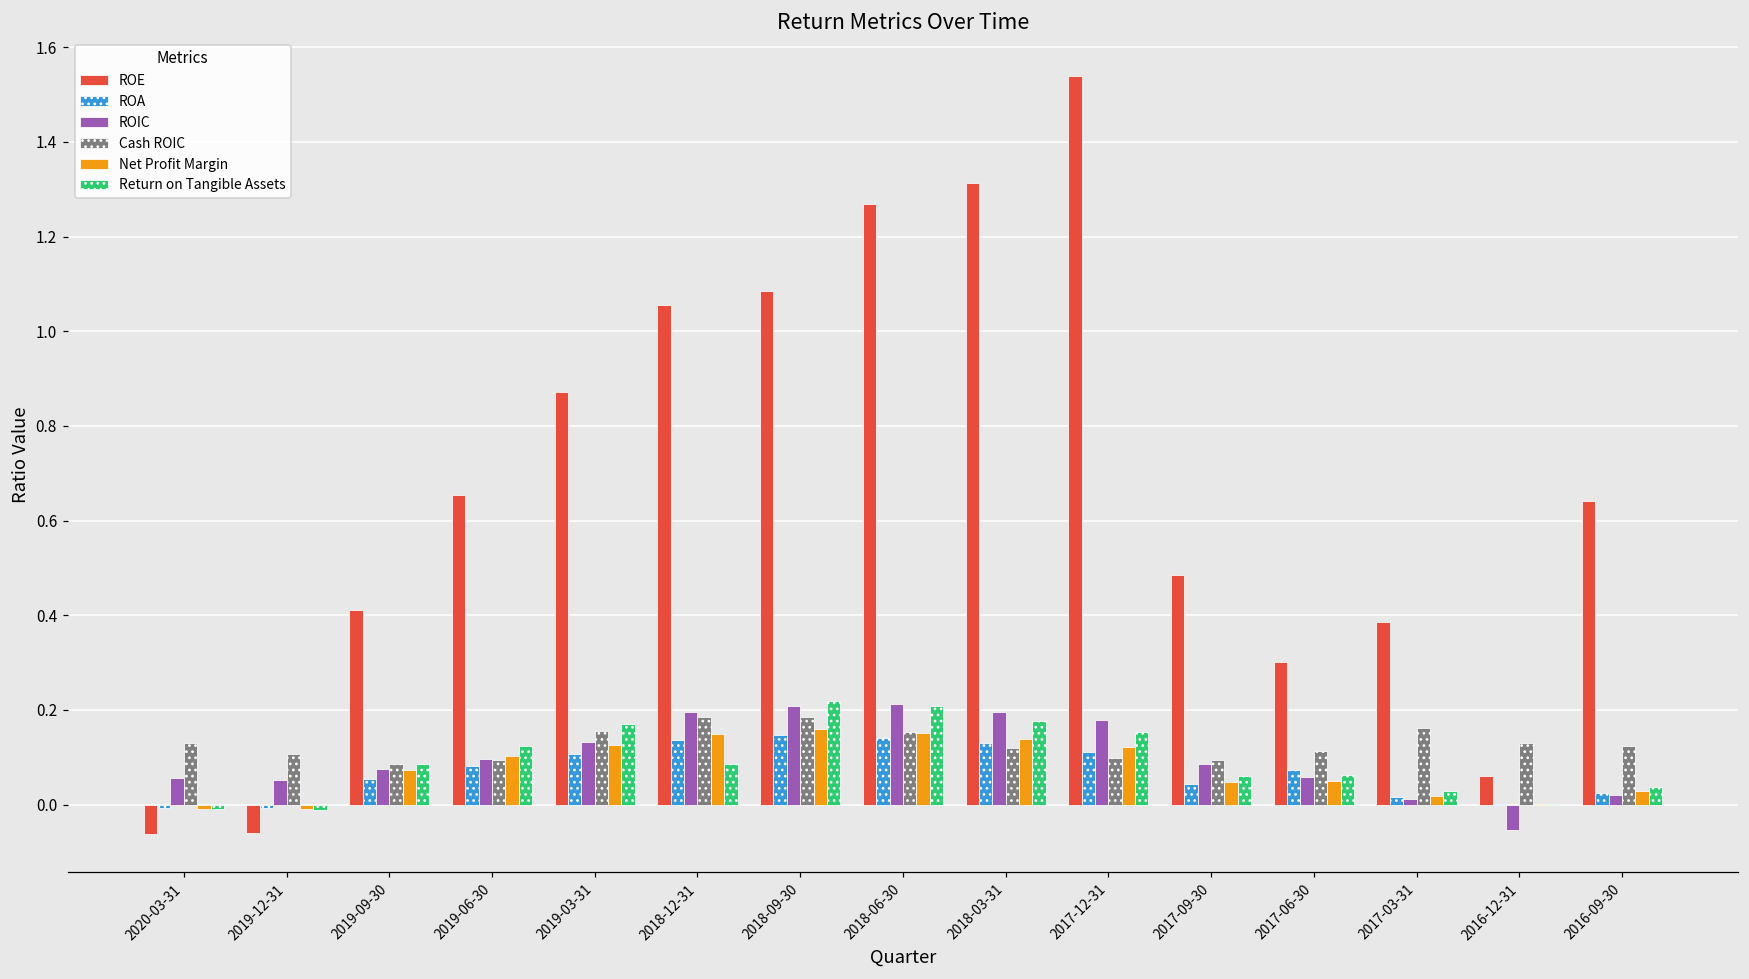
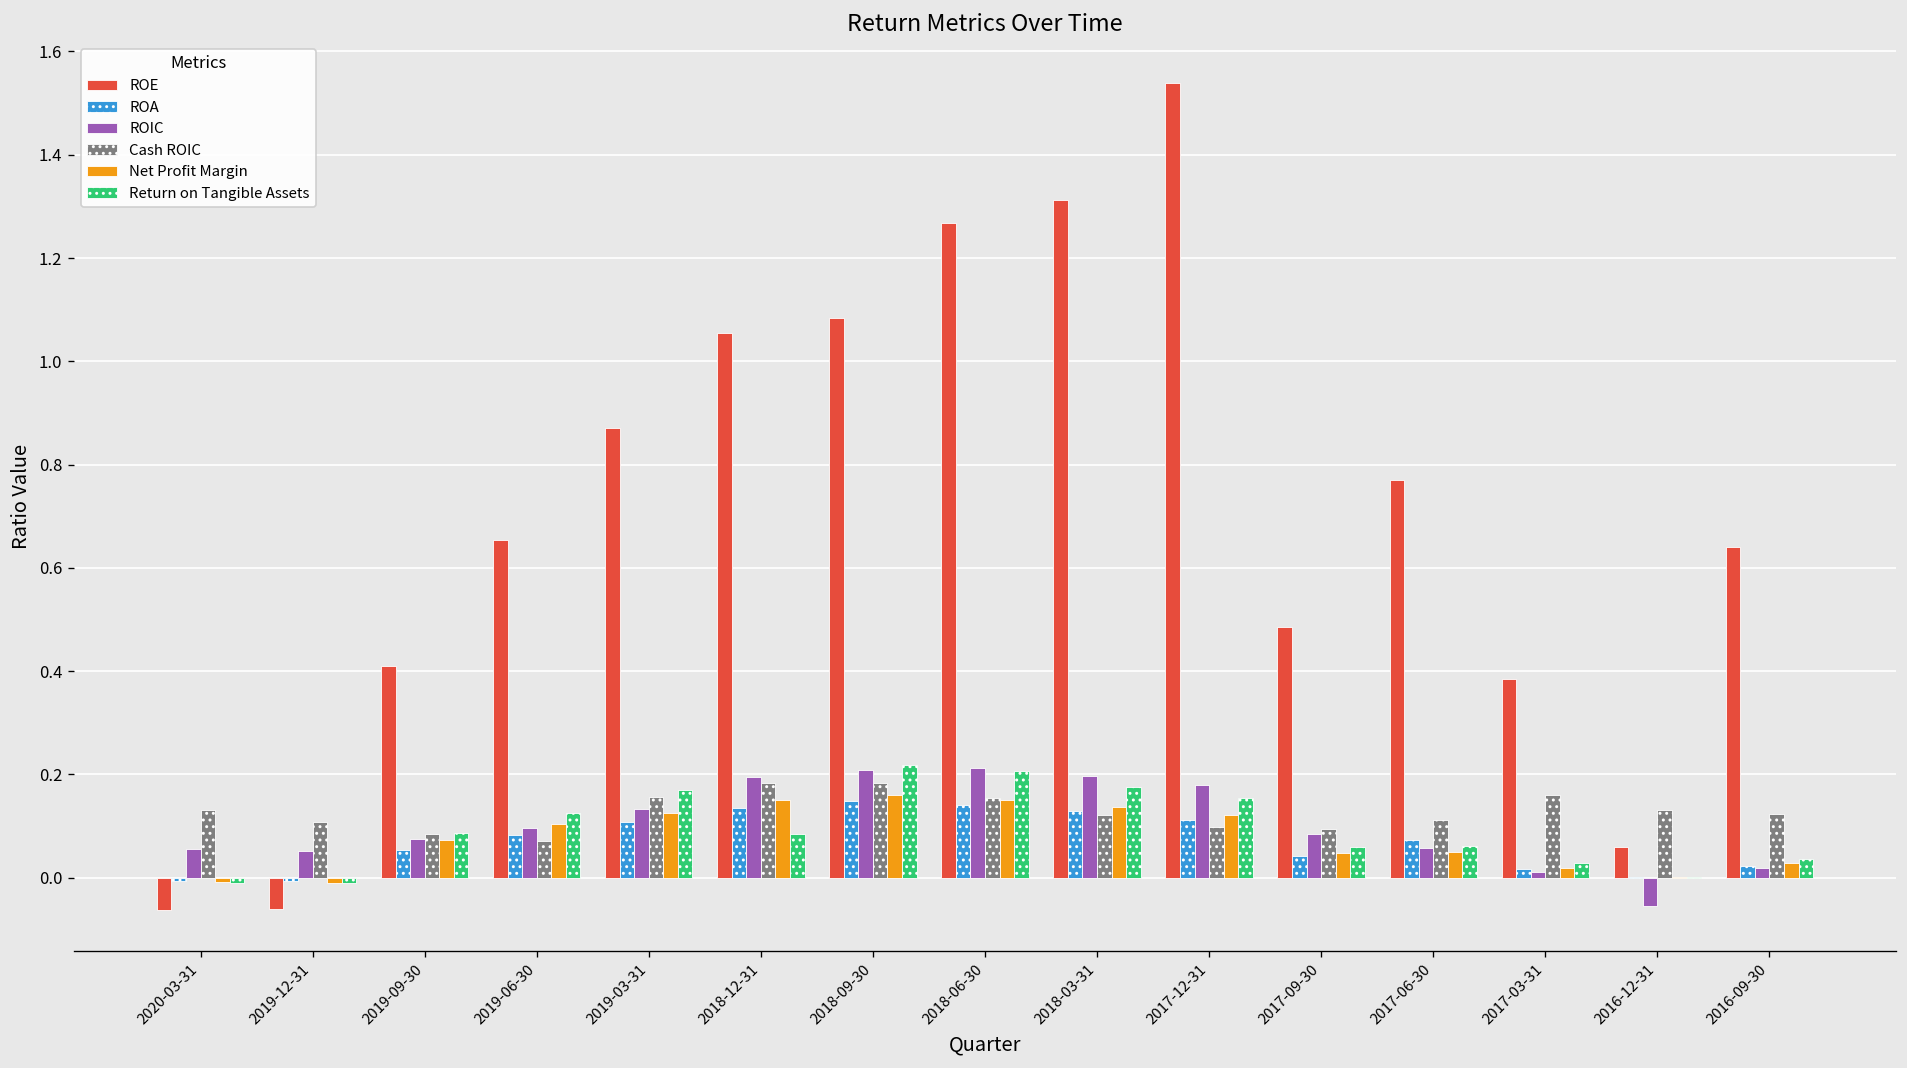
Cash ROIC, 2019-06-30: 0.09 -> 0.07
ROE, 2017-06-30: 0.30 -> 0.77
